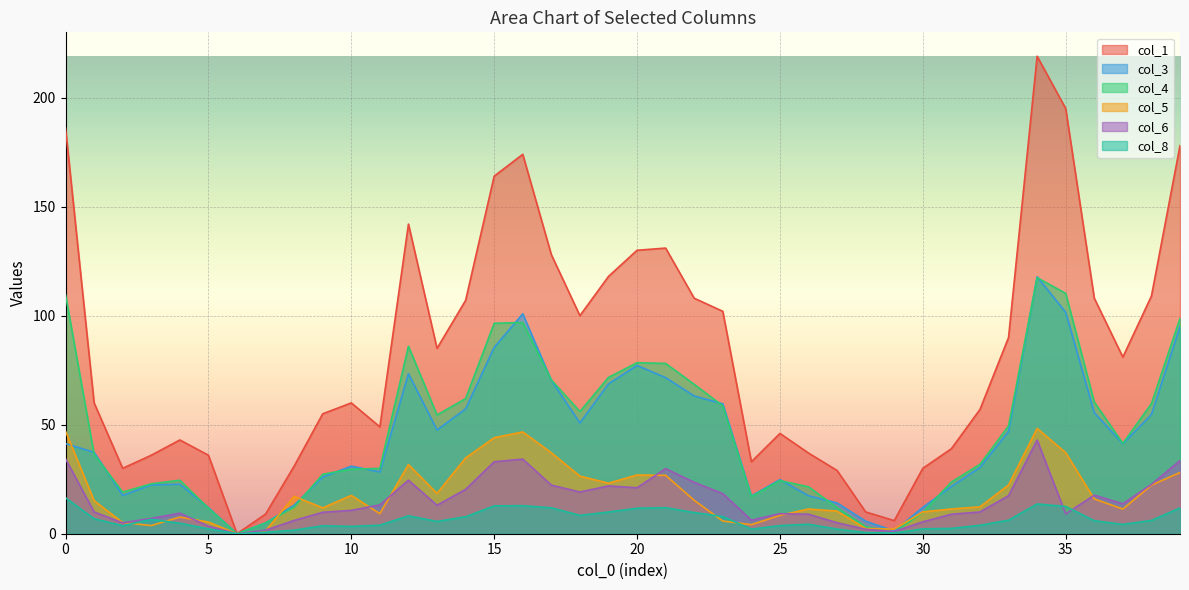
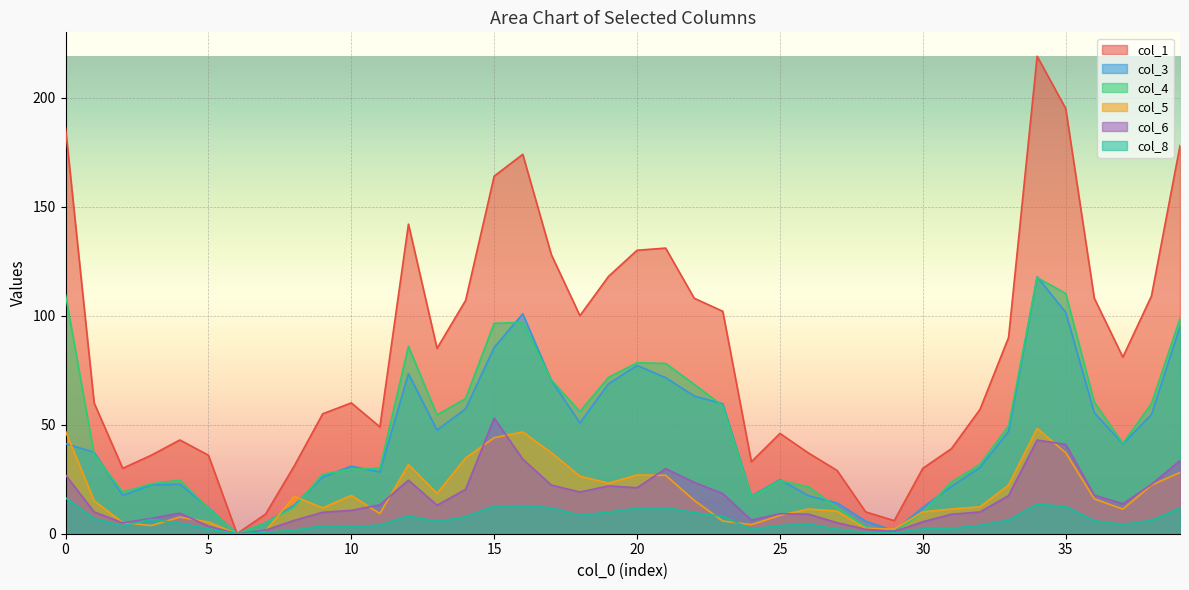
col_6, 0: 34 -> 27
col_6, 15: 33 -> 53
col_6, 35: 9 -> 41
